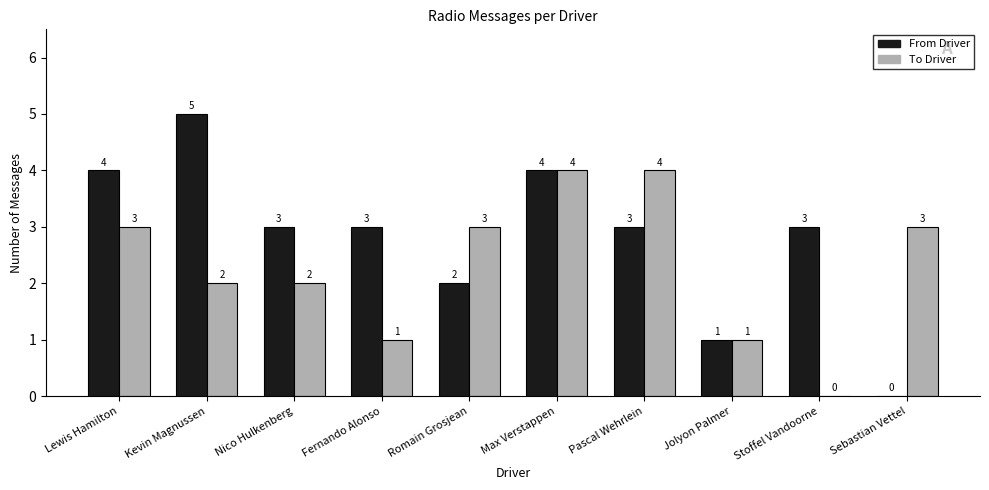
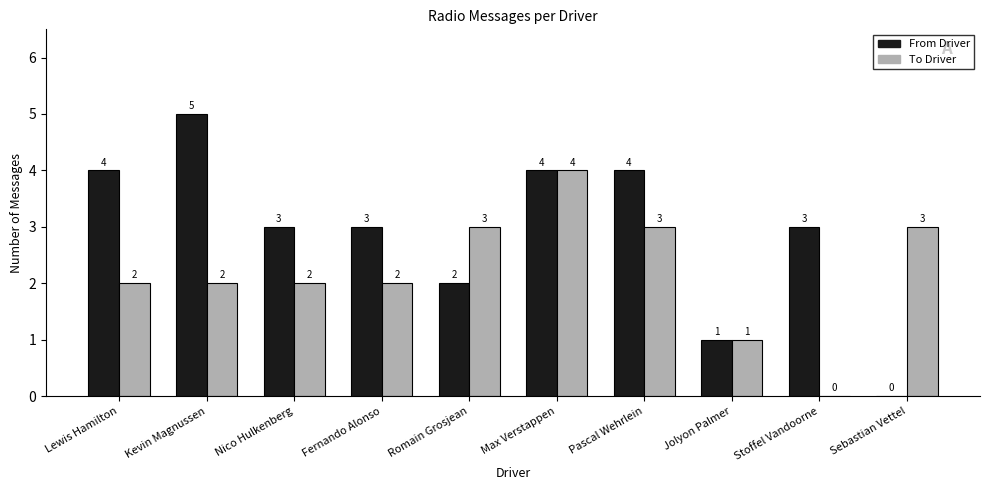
To Driver, Lewis Hamilton: 3 -> 2
To Driver, Fernando Alonso: 1 -> 2
From Driver, Pascal Wehrlein: 3 -> 4
To Driver, Pascal Wehrlein: 4 -> 3
